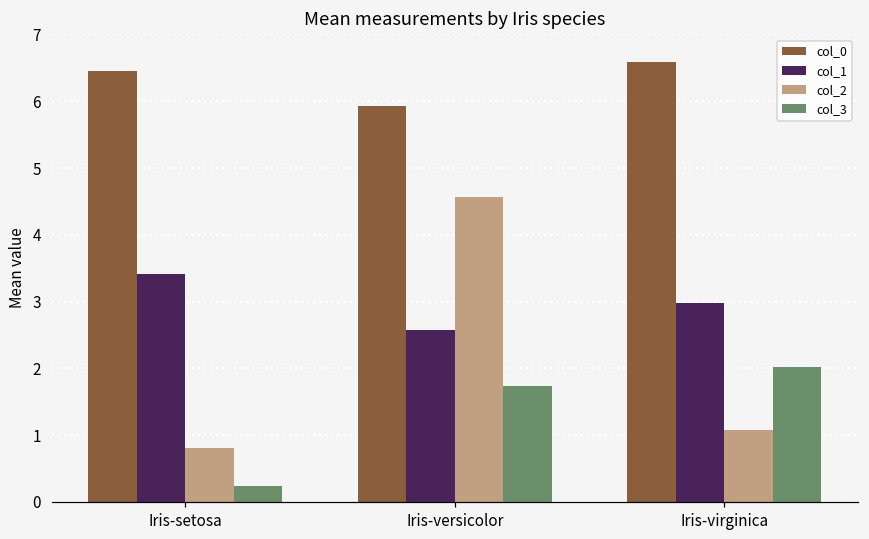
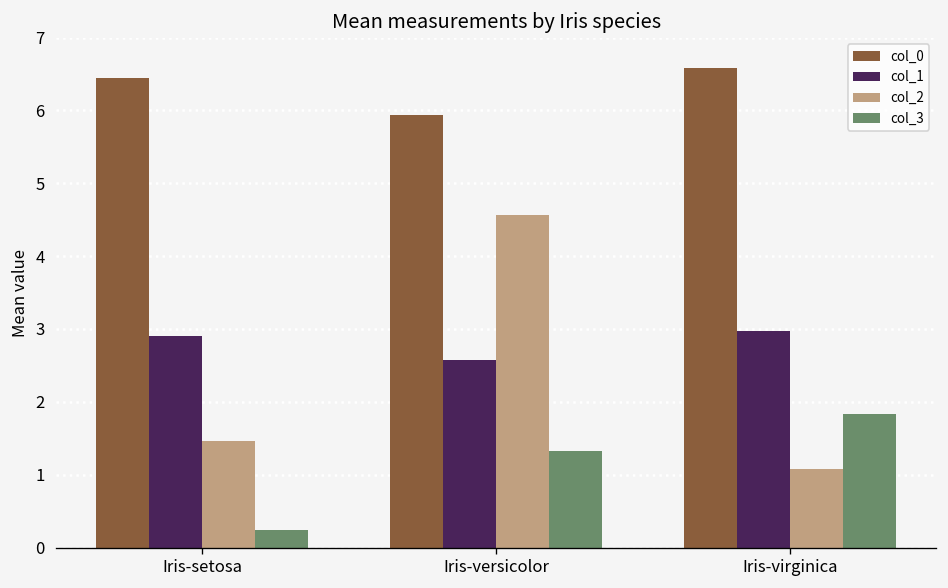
col_1, Iris-setosa: 3.4 -> 2.9
col_2, Iris-setosa: 0.8 -> 1.5
col_3, Iris-versicolor: 1.7 -> 1.3
col_3, Iris-virginica: 2.0 -> 1.8
